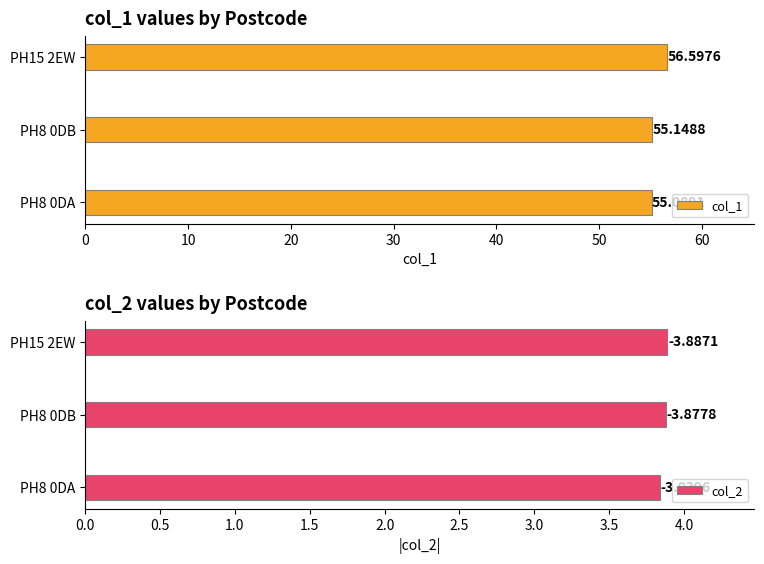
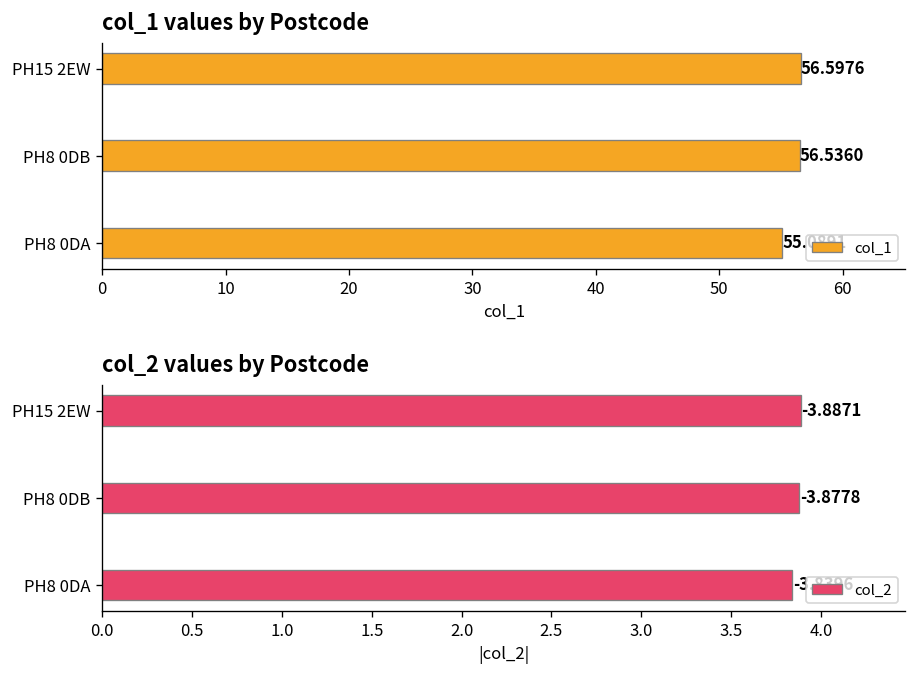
col_1 values by Postcode, PH8 0DB: 55.1488 -> 56.5360
